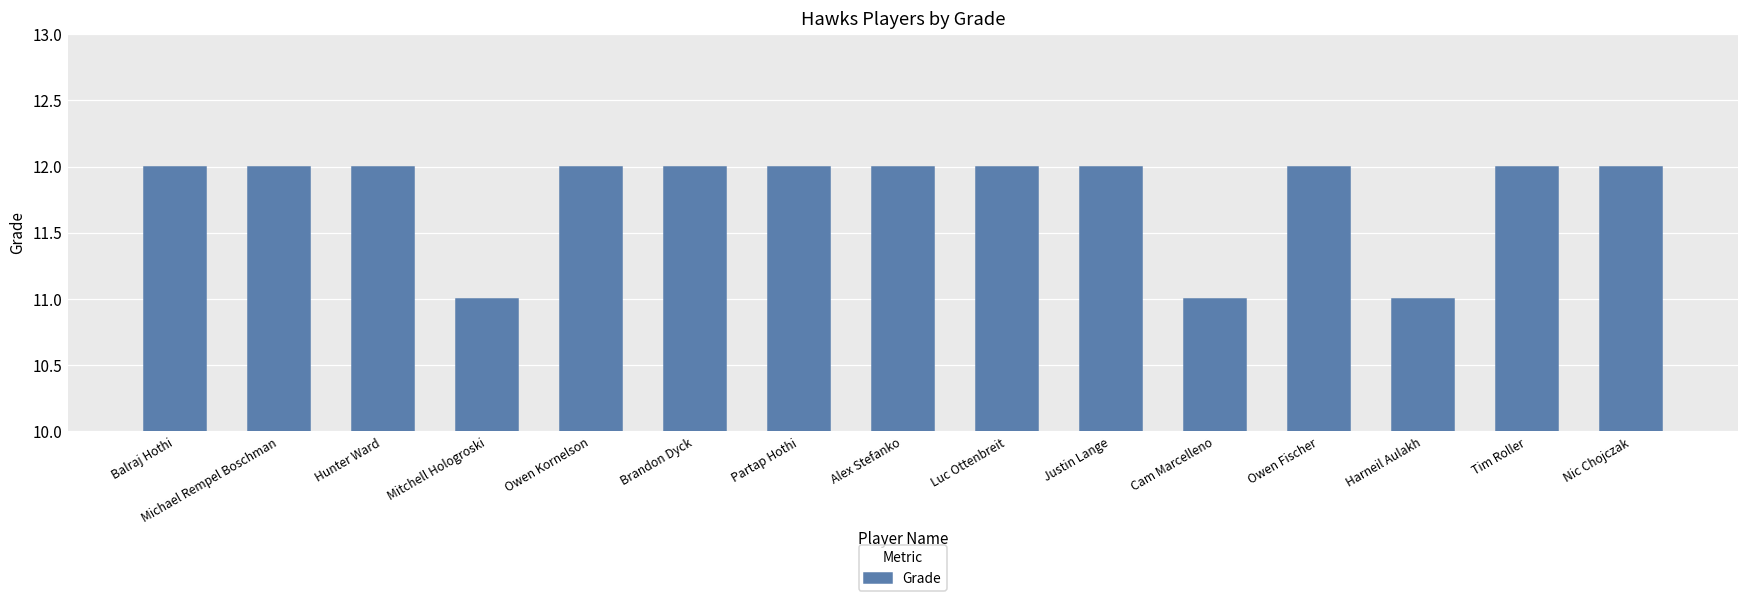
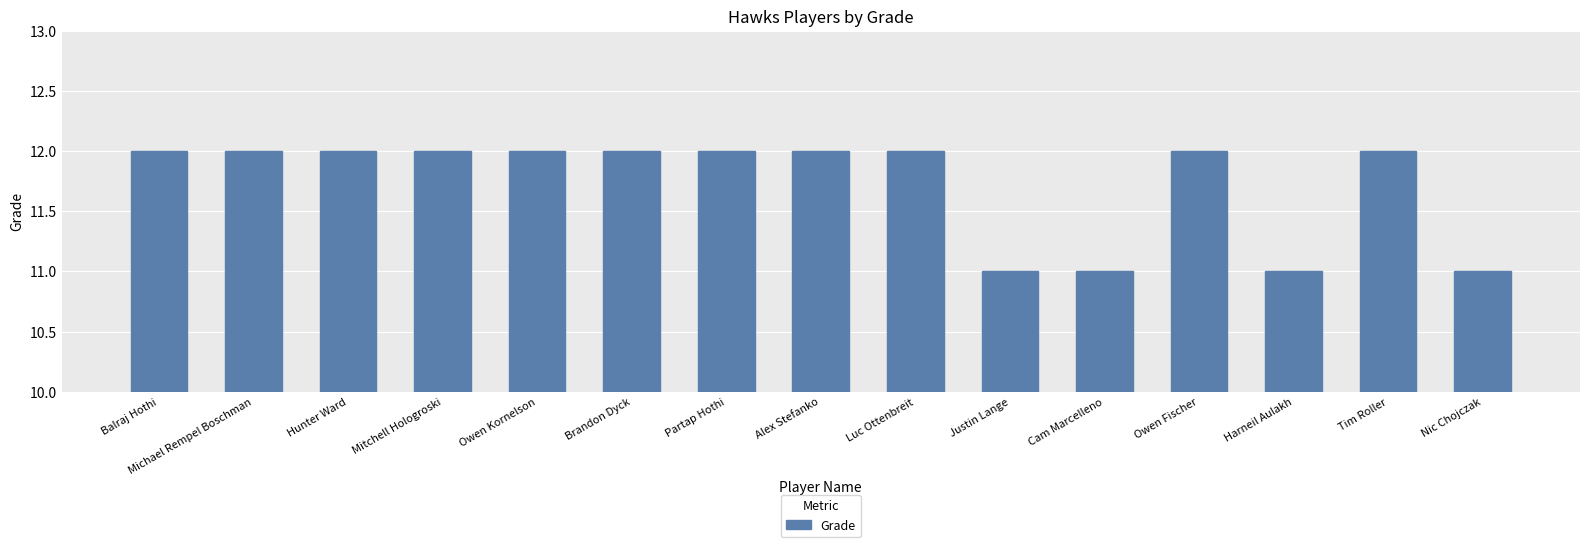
Mitchell Hologroski: 11 -> 12
Justin Lange: 12 -> 11
Nic Chojczak: 12 -> 11
